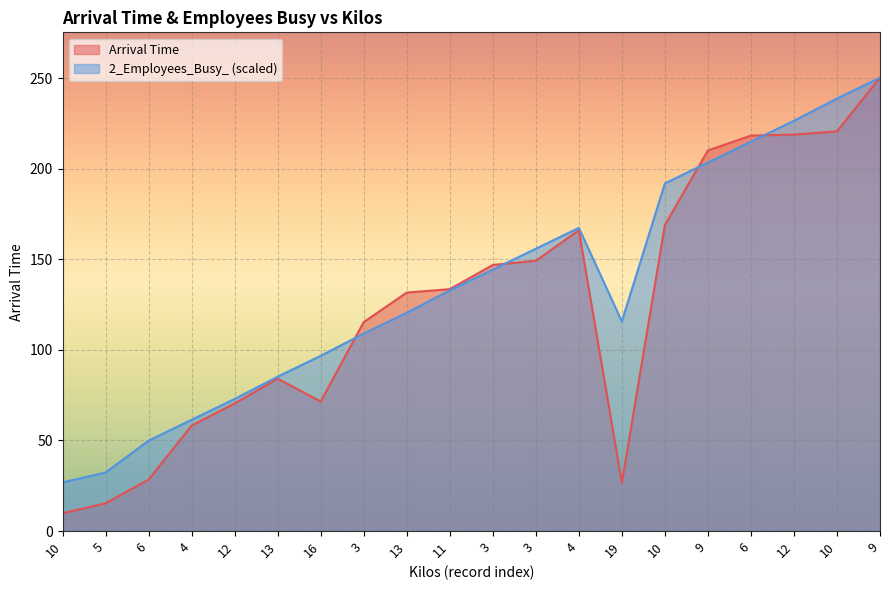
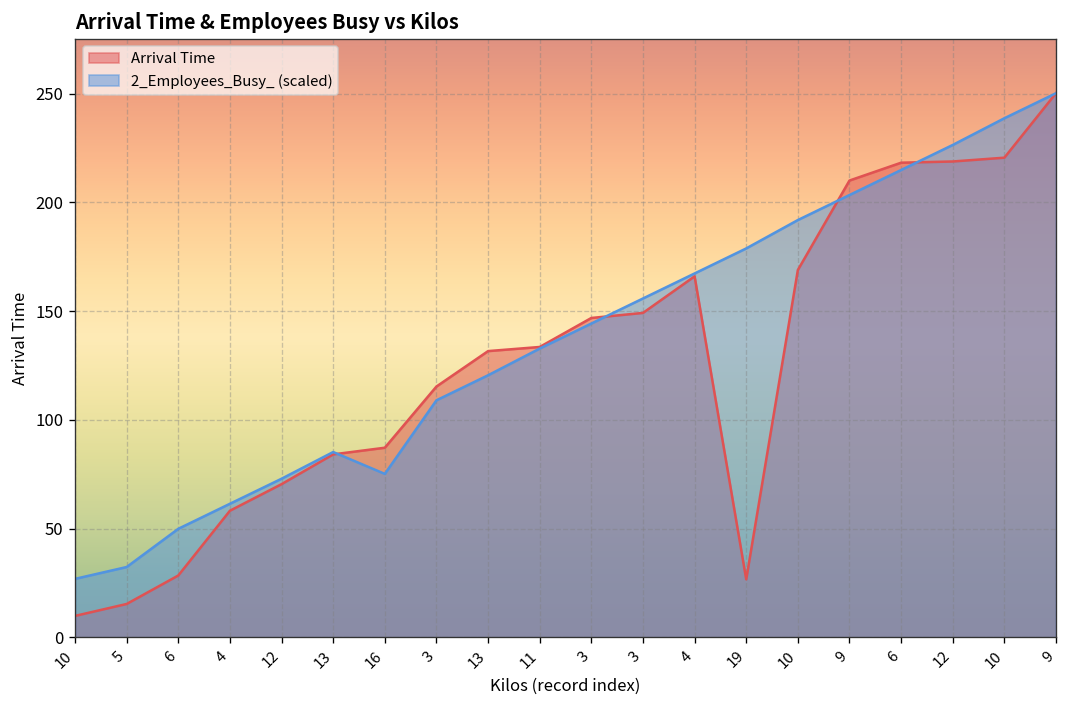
Arrival Time, 16: 72 -> 87
2_Employees_Busy_ (scaled), 16: 97 -> 75
2_Employees_Busy_ (scaled), 19: 116 -> 179
